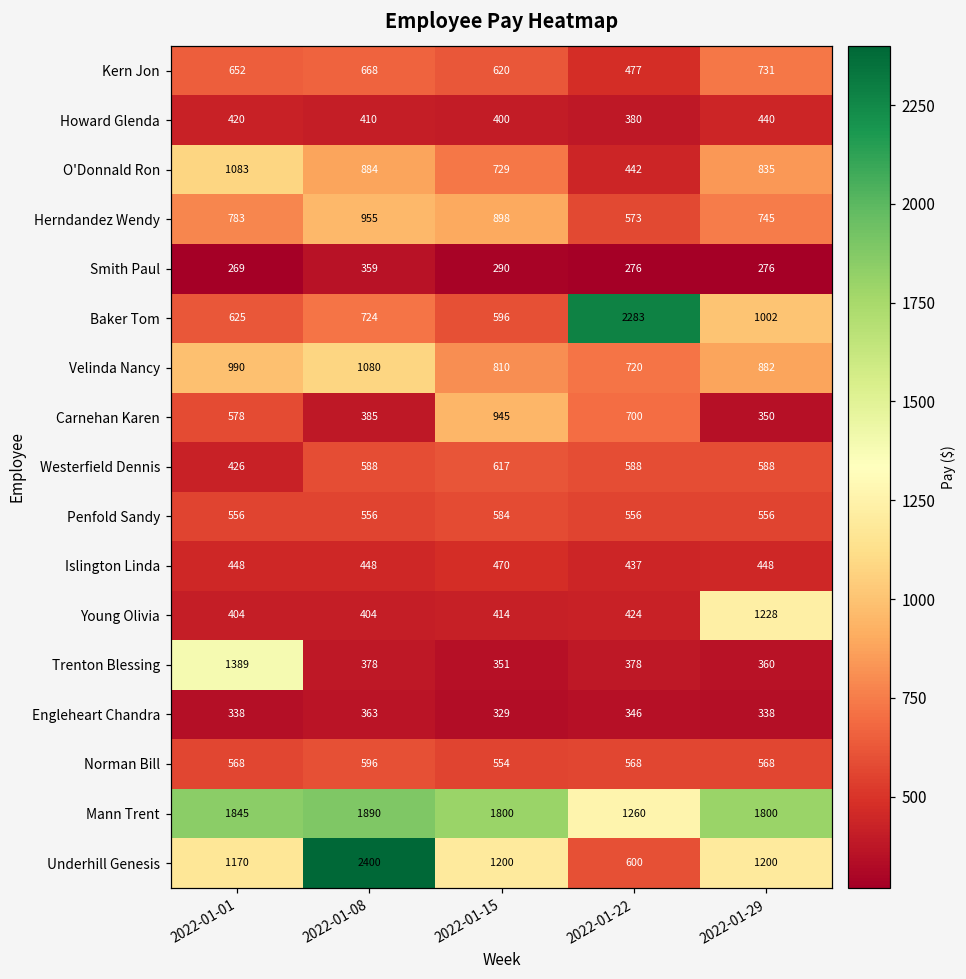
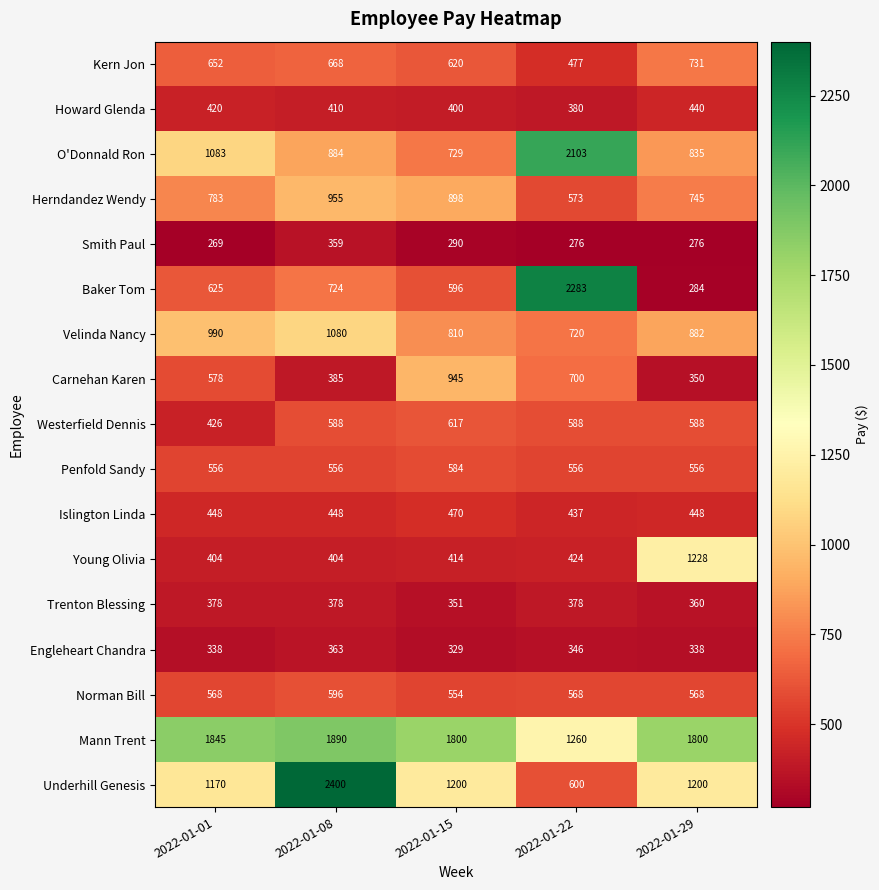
O'Donnald Ron, 2022-01-22: 442 -> 2103
Baker Tom, 2022-01-29: 1002 -> 284
Trenton Blessing, 2022-01-01: 1389 -> 378
